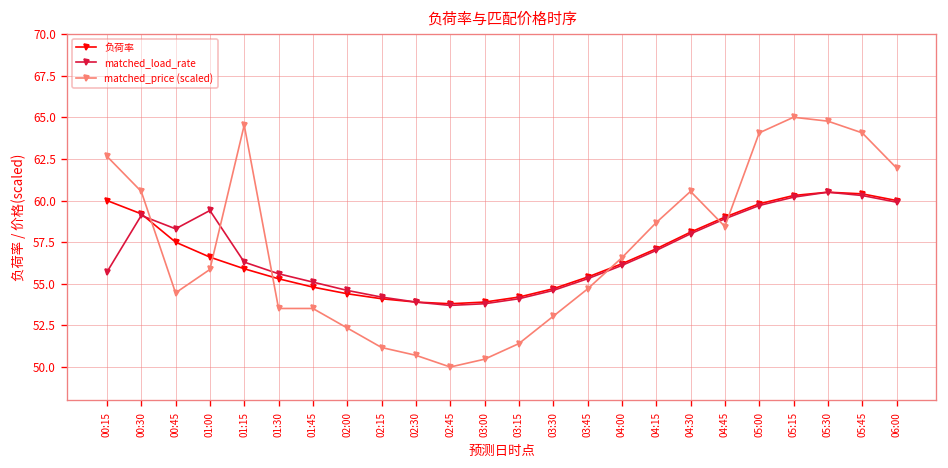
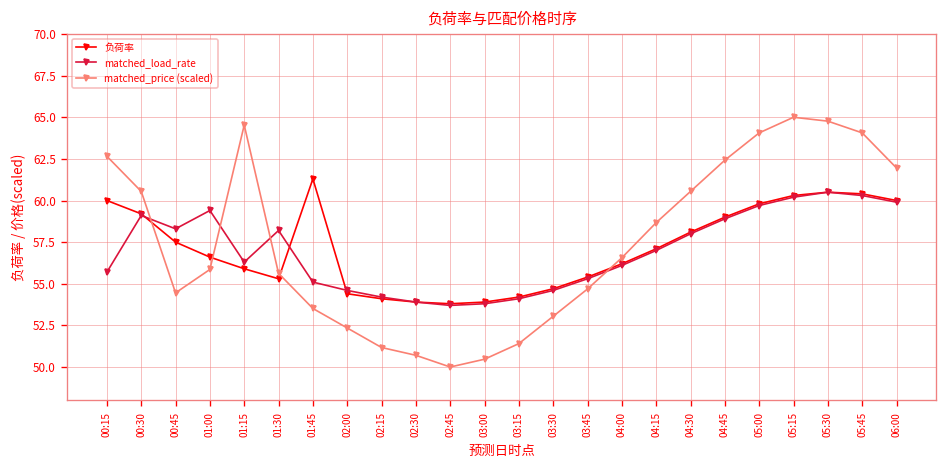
matched_load_rate, 01:30: 55.6 -> 58.2
matched_price (scaled), 01:30: 53.5 -> 55.6
负荷率, 01:45: 54.8 -> 61.3
matched_price (scaled), 04:45: 58.4 -> 62.4
